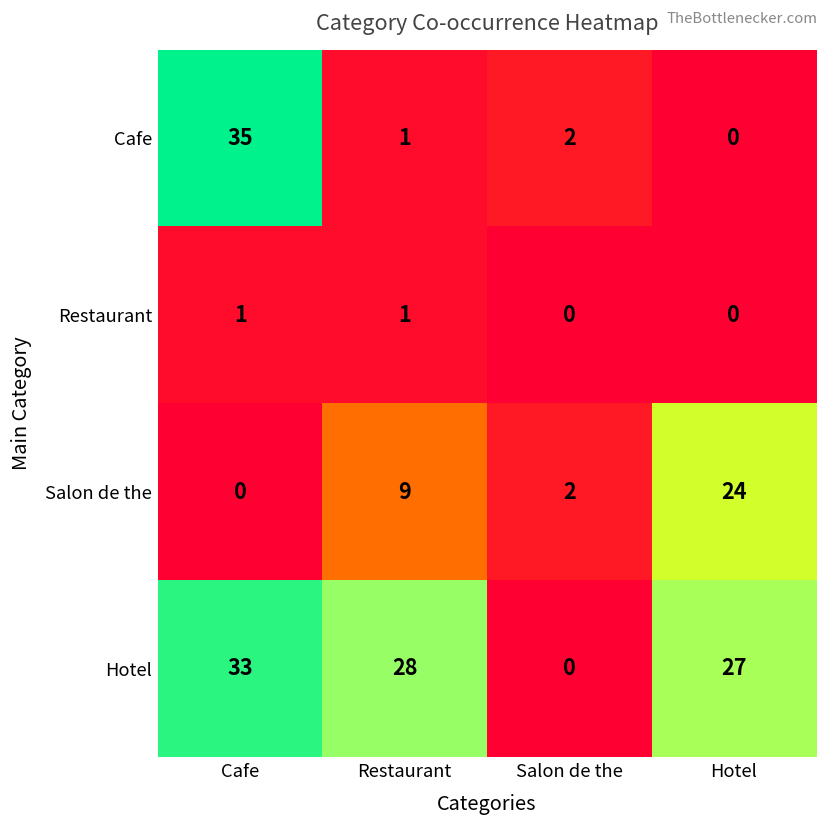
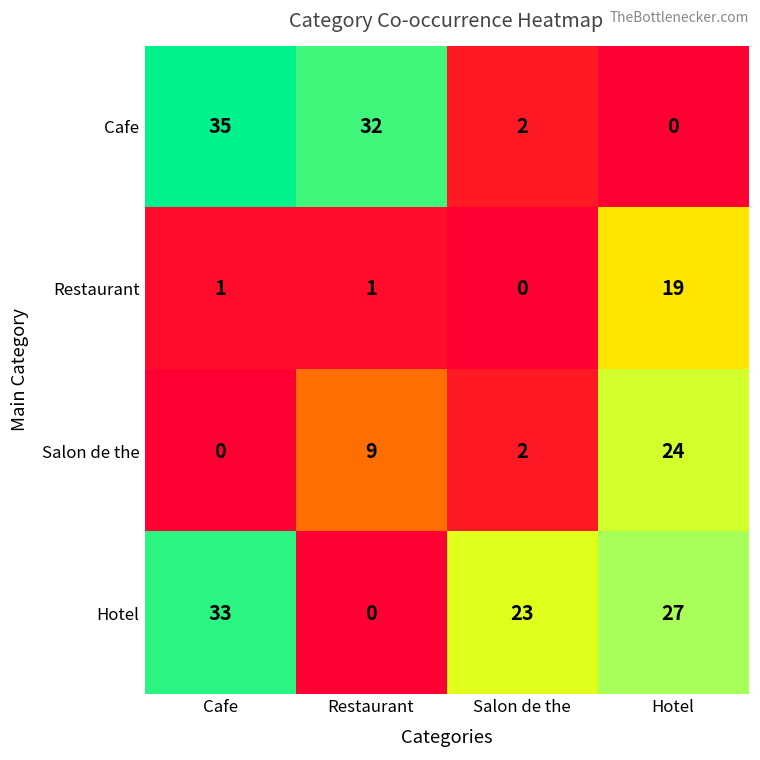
Cafe, Restaurant: 1 -> 32
Restaurant, Hotel: 0 -> 19
Hotel, Restaurant: 28 -> 0
Hotel, Salon de the: 0 -> 23
